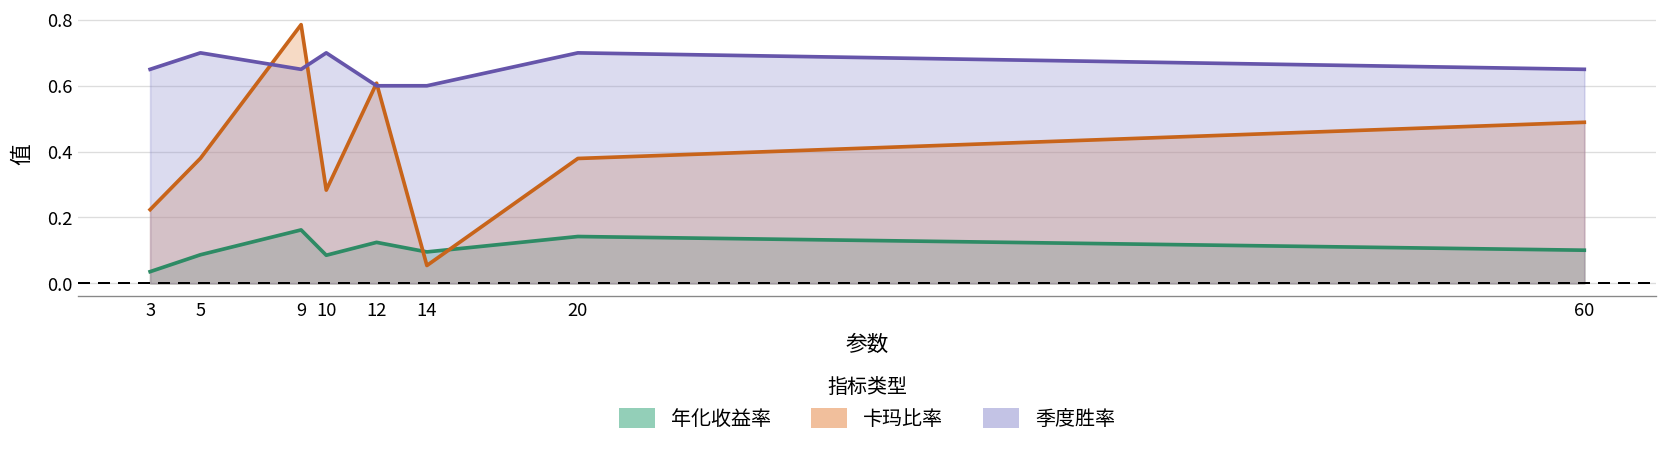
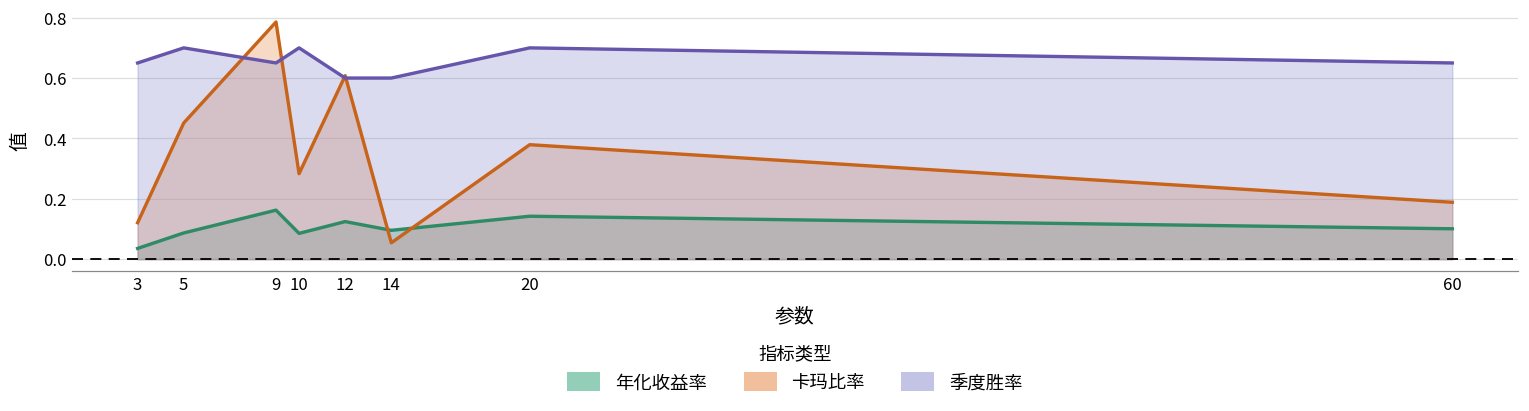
卡玛比率, 3: 0.22 -> 0.12
卡玛比率, 5: 0.38 -> 0.45
卡玛比率, 60: 0.49 -> 0.19
